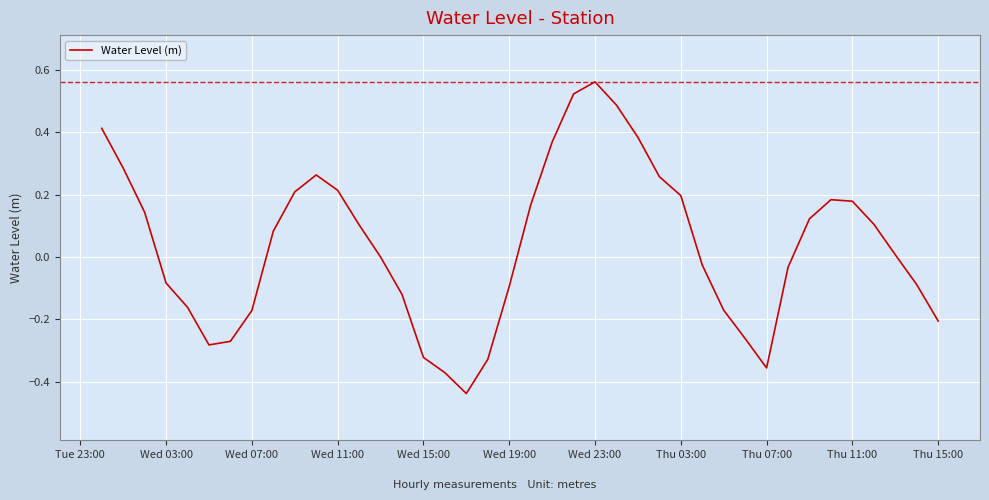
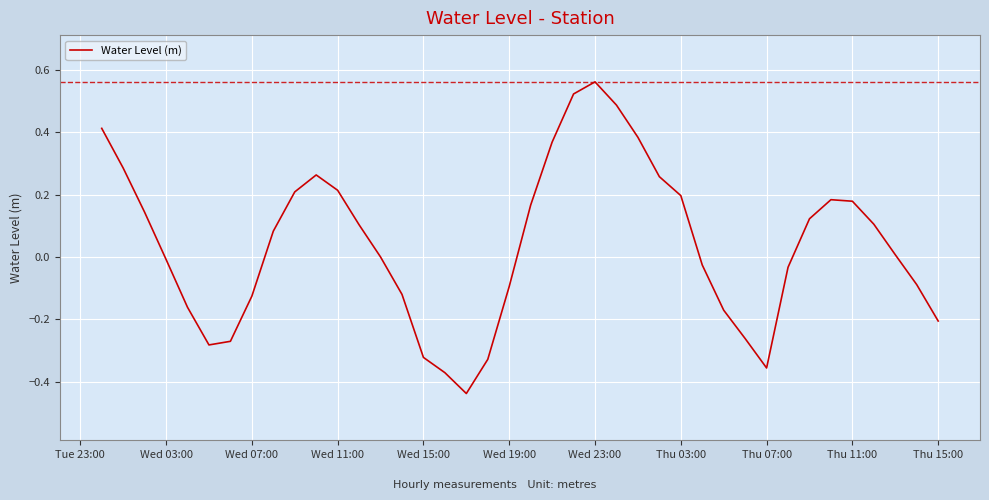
Wed 03:00: -0.08 -> -0.01
Wed 07:00: -0.17 -> -0.13
